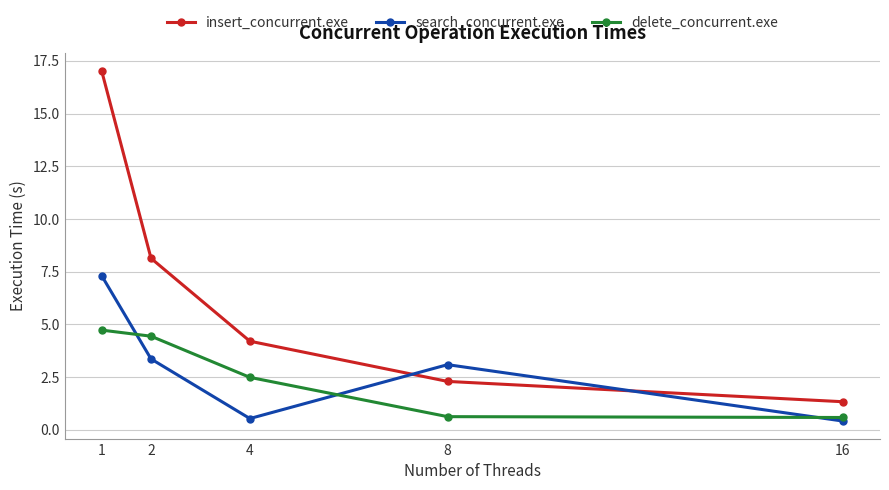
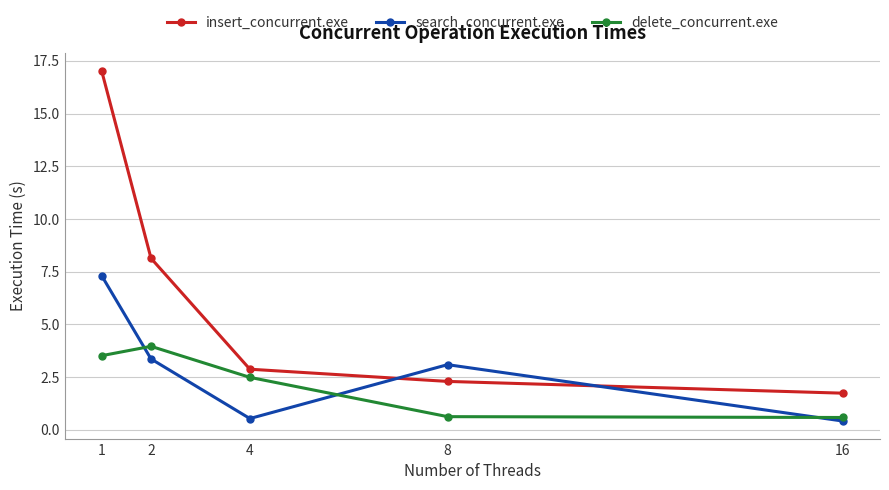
delete_concurrent.exe, 1: 4.7 -> 3.5
delete_concurrent.exe, 2: 4.4 -> 4.0
insert_concurrent.exe, 4: 4.2 -> 2.9
insert_concurrent.exe, 16: 1.3 -> 1.7
